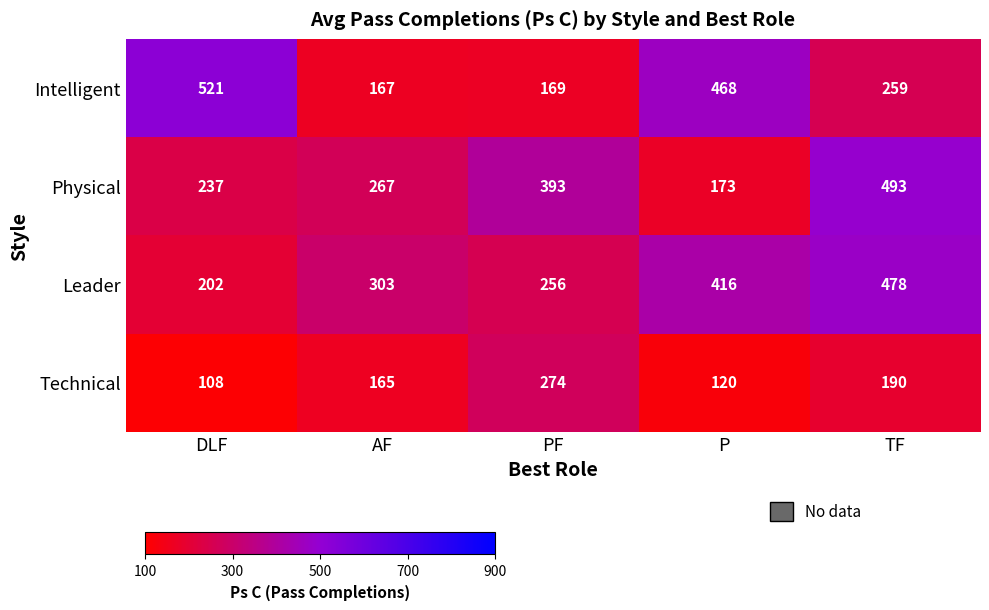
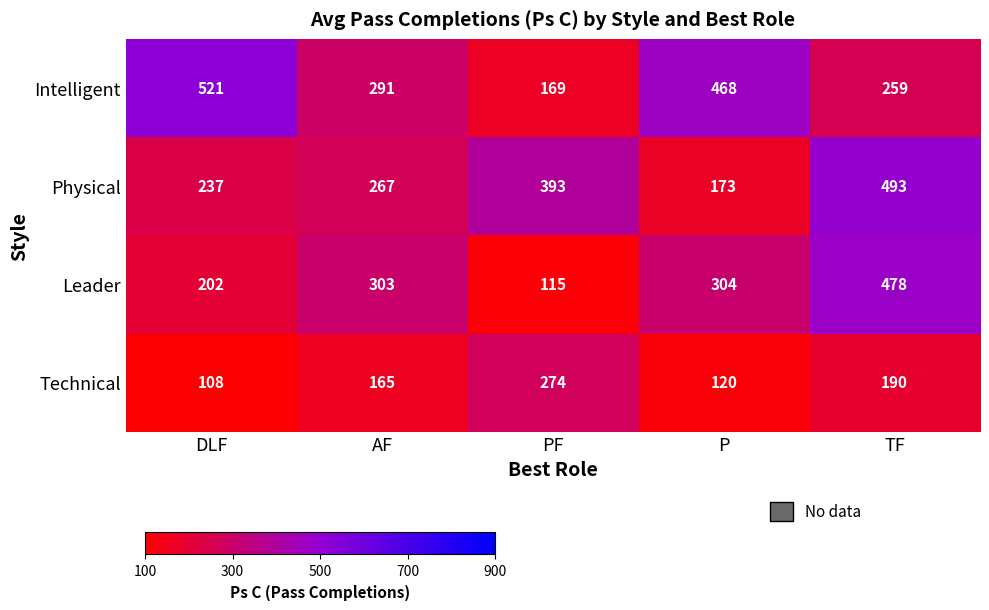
Intelligent, AF: 167 -> 291
Leader, PF: 256 -> 115
Leader, P: 416 -> 304
